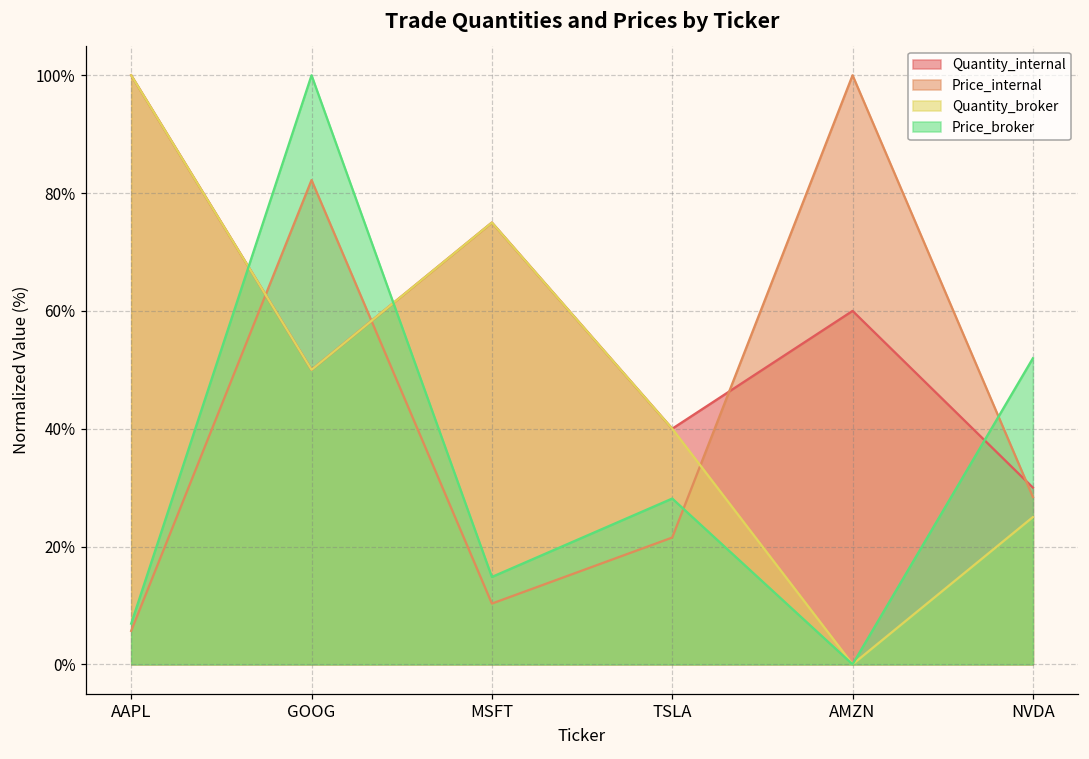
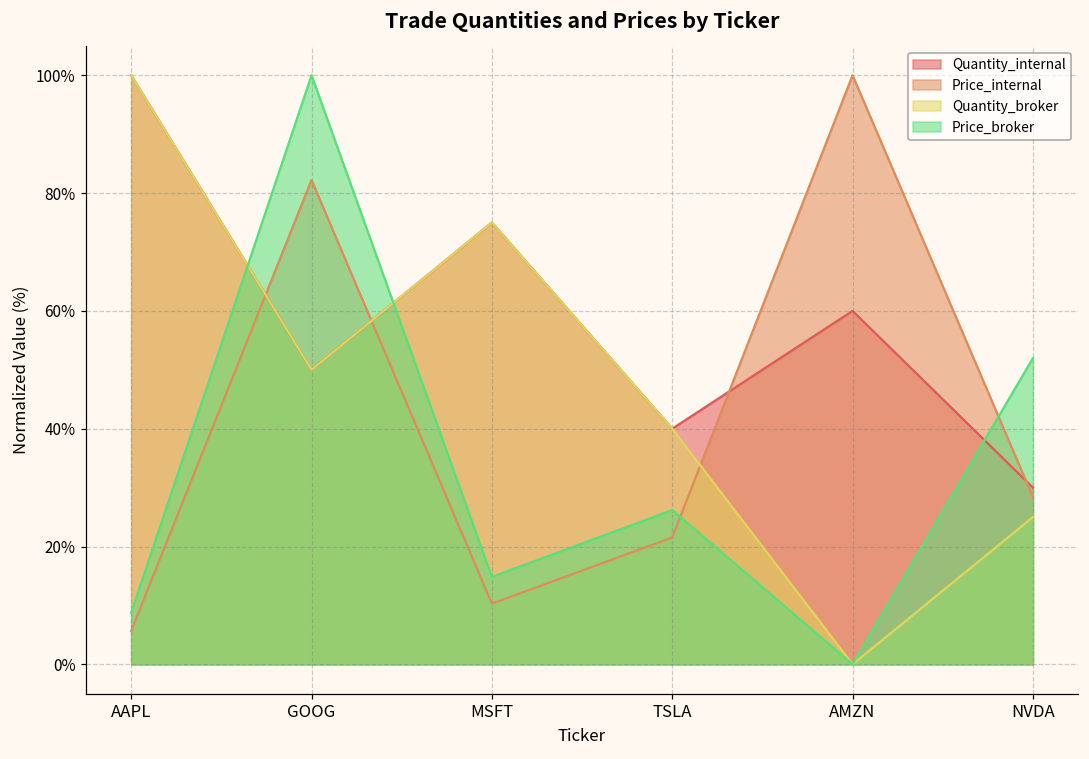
Price_broker, AAPL: 7% -> 9%
Price_broker, TSLA: 28% -> 26%
